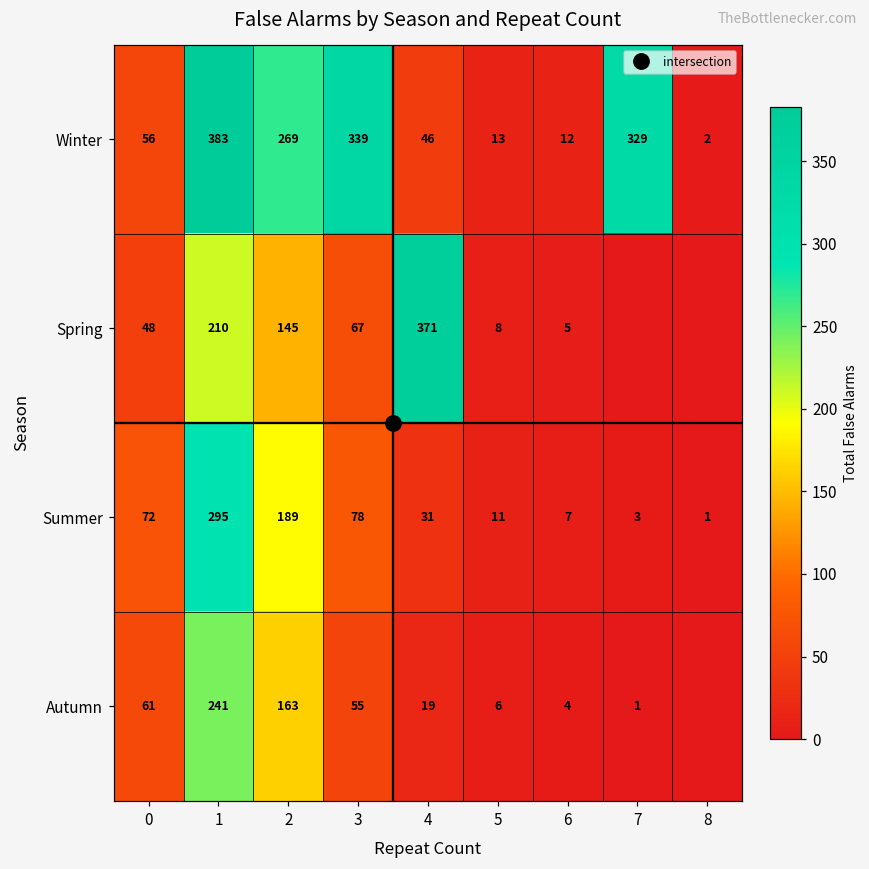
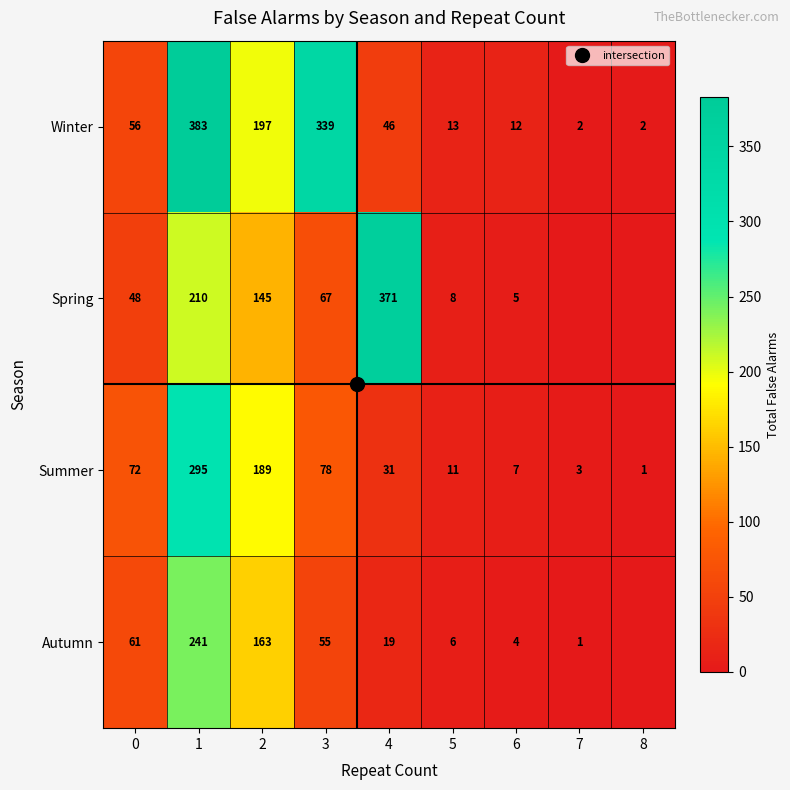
Winter, 2: 269 -> 197
Winter, 7: 329 -> 2
